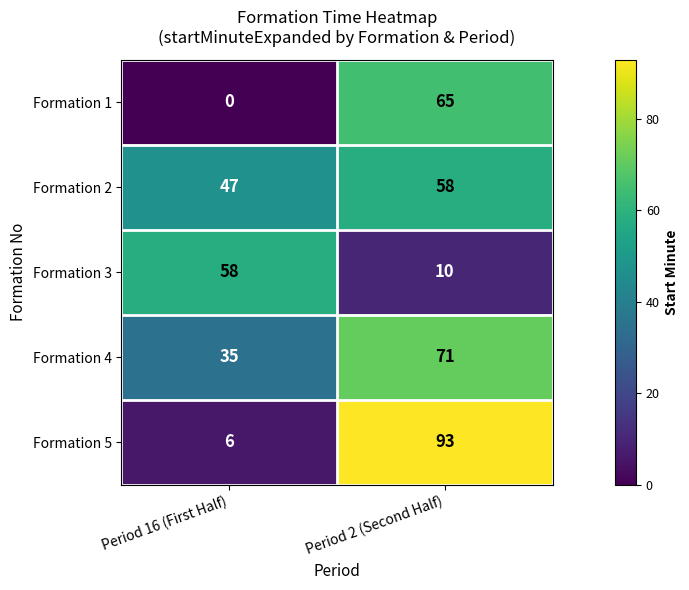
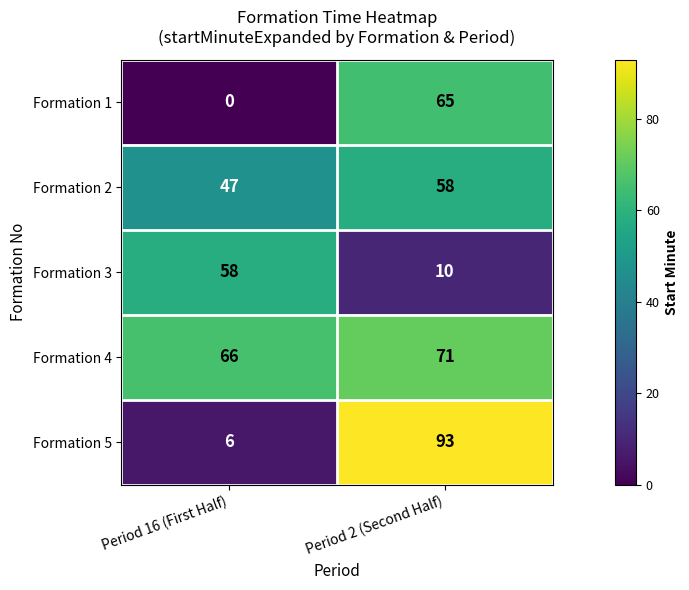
Formation 4, Period 16 (First Half): 35 -> 66
